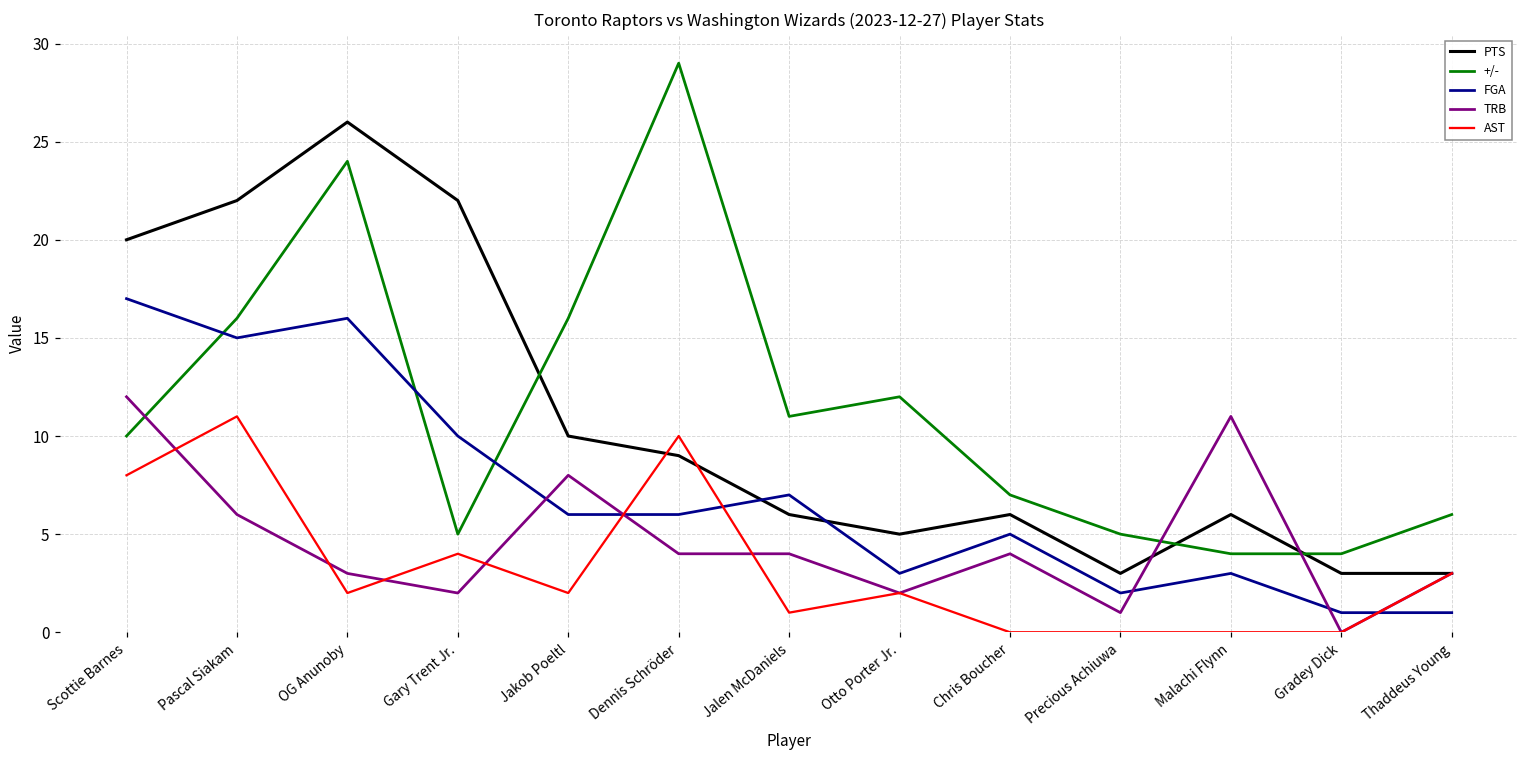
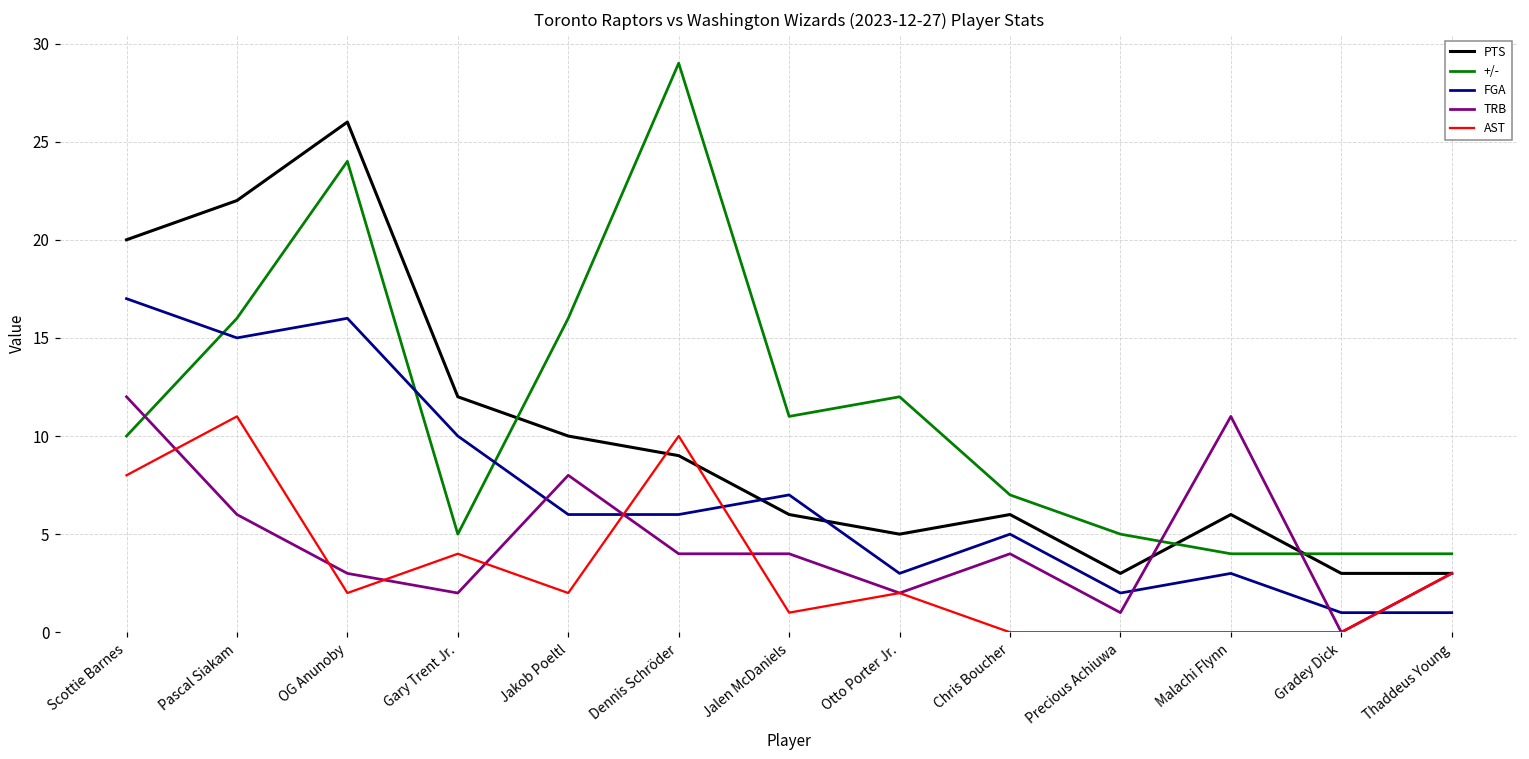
PTS, Gary Trent Jr.: 22 -> 12
+/-, Thaddeus Young: 6 -> 4
